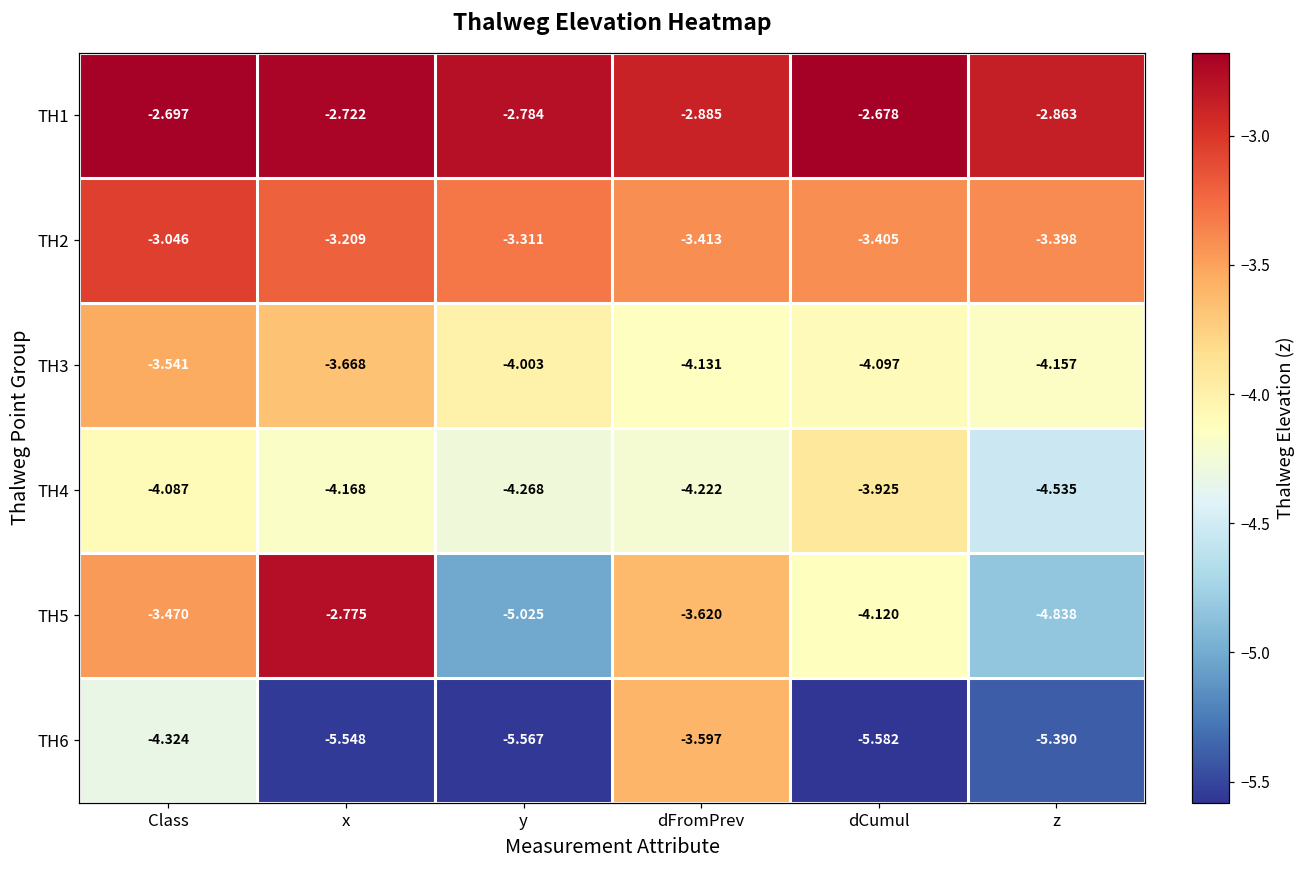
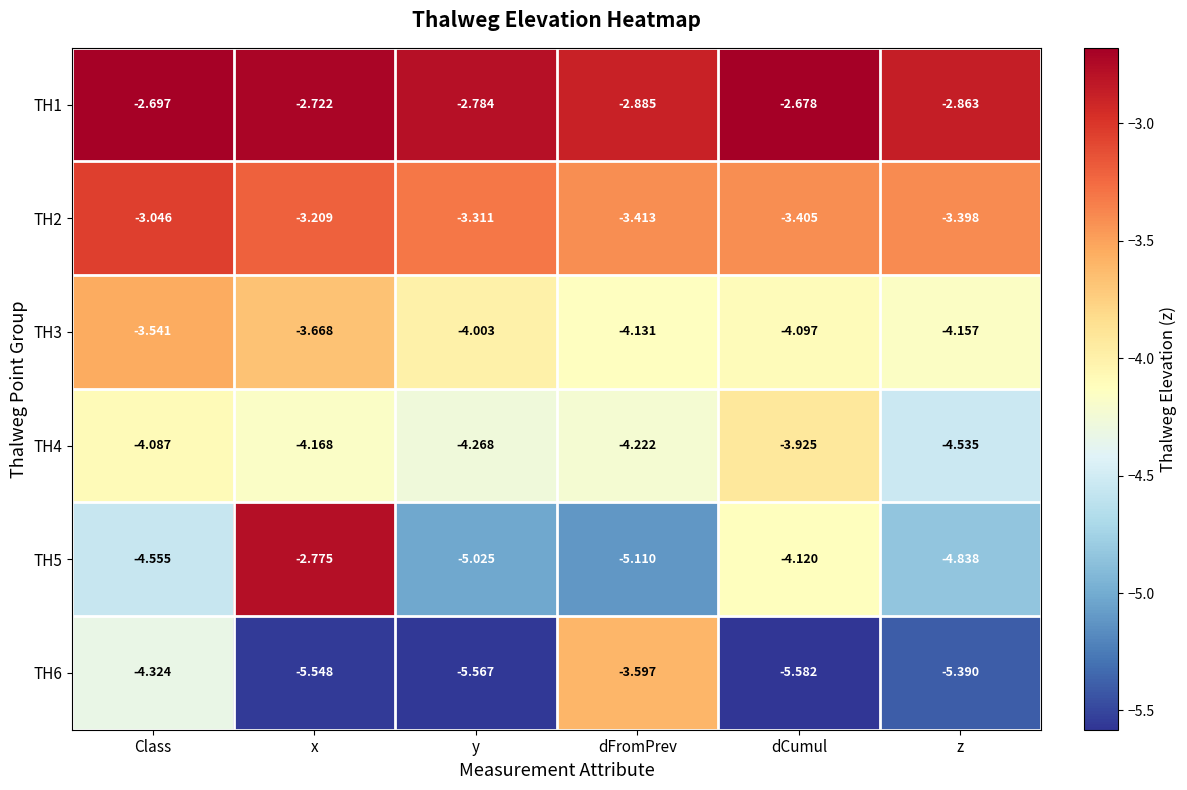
TH5, Class: -3.470 -> -4.555
TH5, dFromPrev: -3.620 -> -5.110
